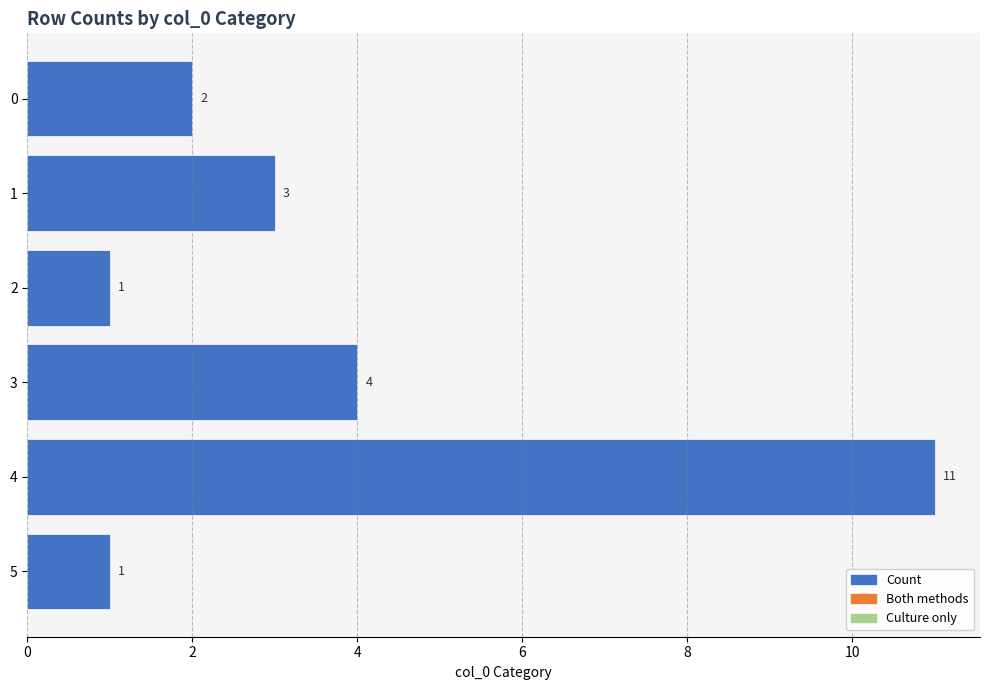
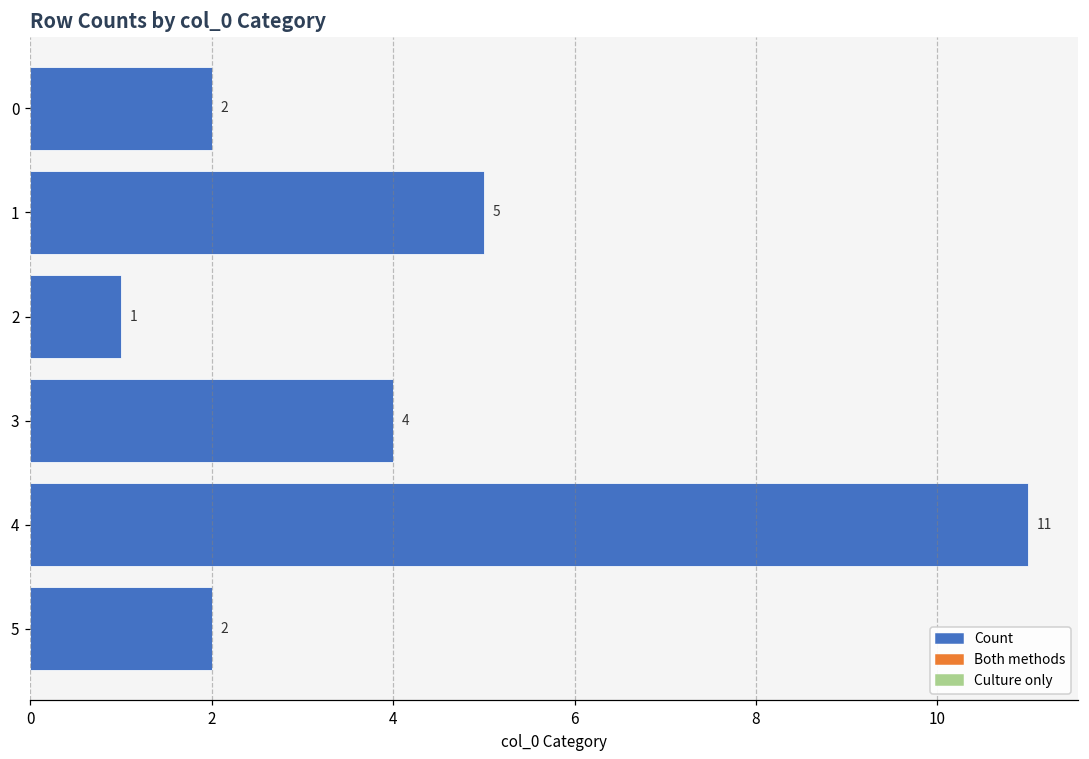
1: 3 -> 5
5: 1 -> 2
